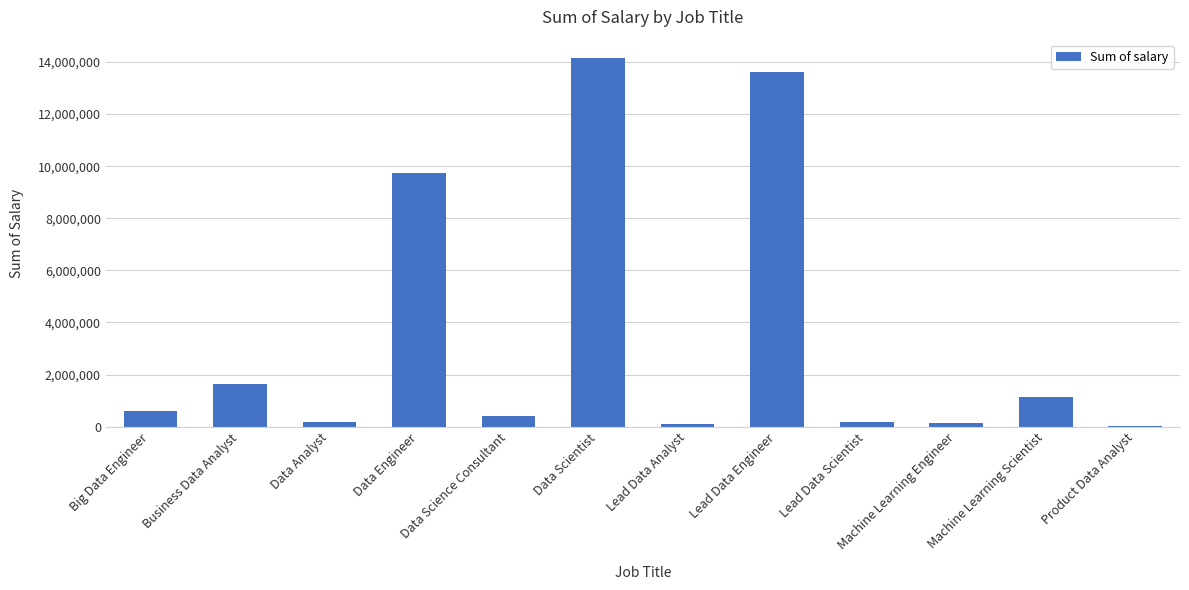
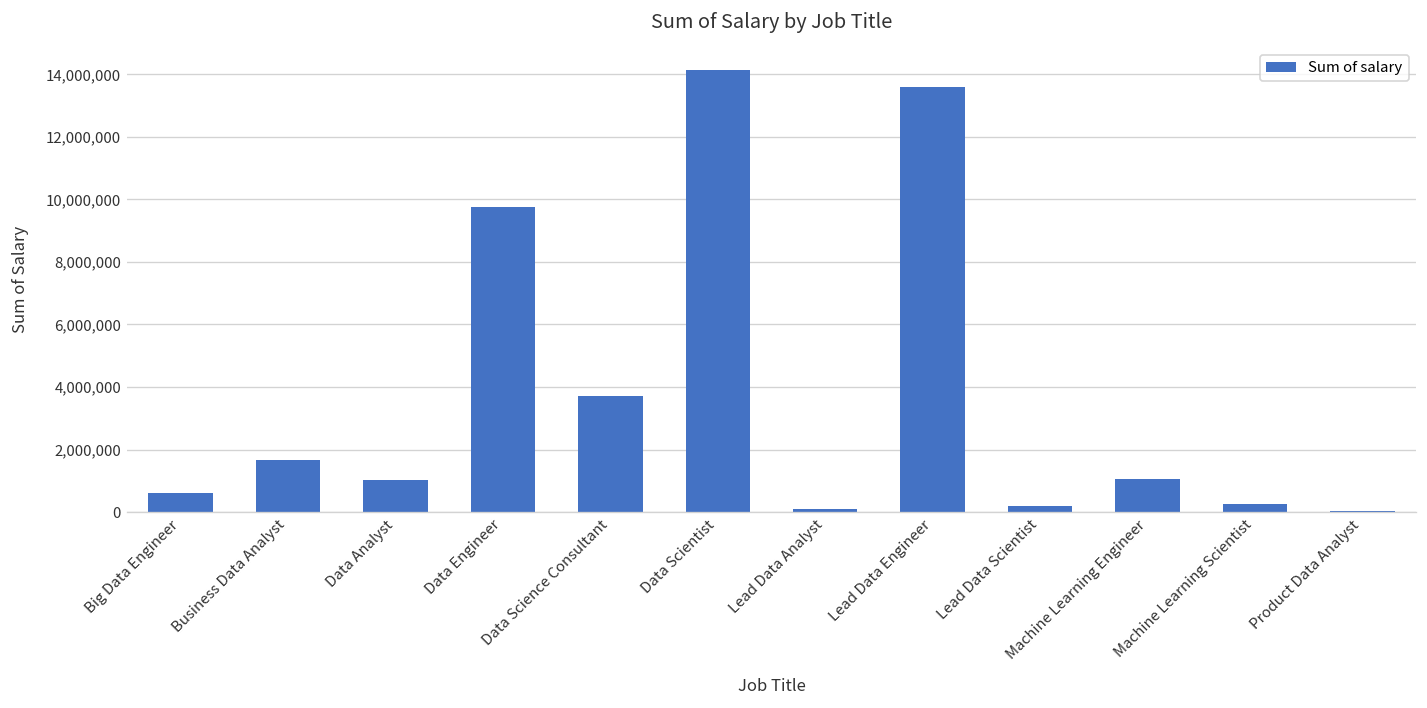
Data Analyst: 200,000 -> 1,000,000
Data Science Consultant: 400,000 -> 3,700,000
Machine Learning Engineer: 200,000 -> 1,100,000
Machine Learning Scientist: 1,100,000 -> 300,000
